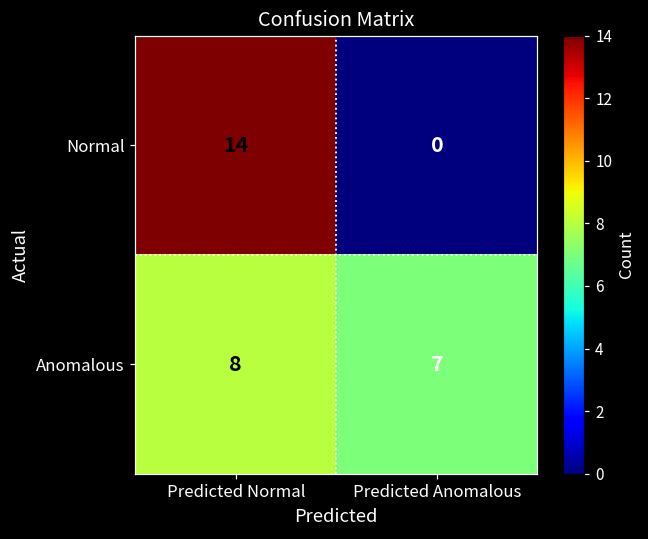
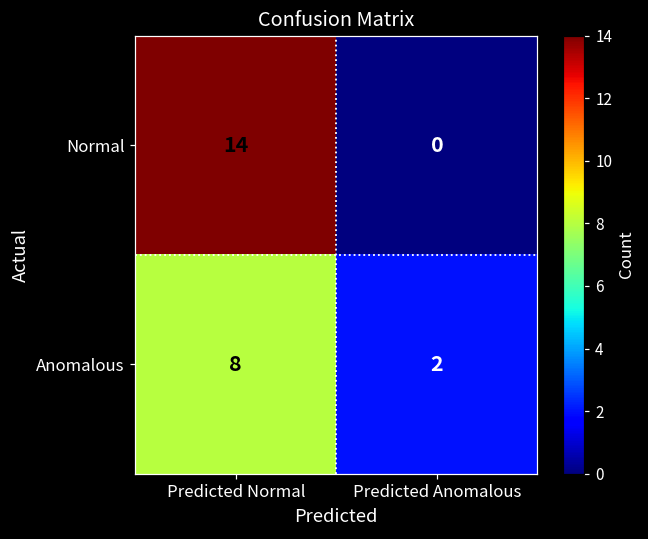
Anomalous, Predicted Anomalous: 7 -> 2
